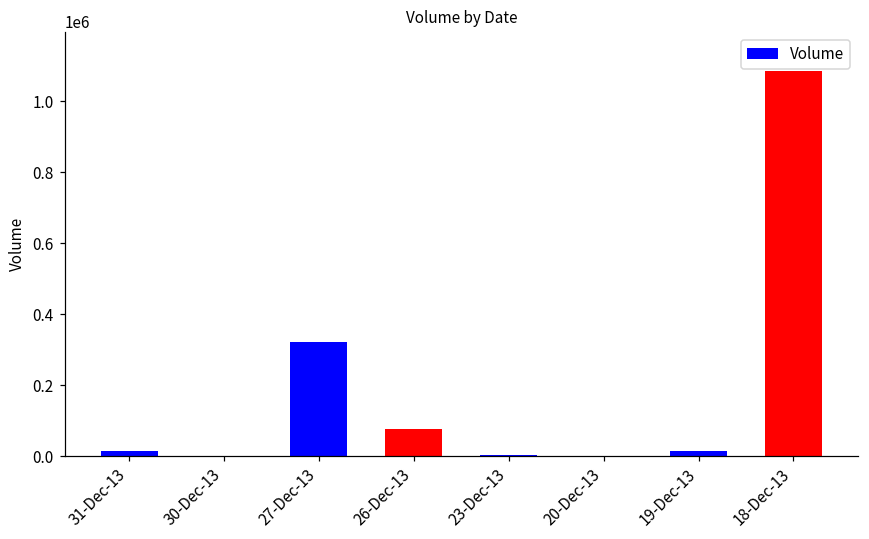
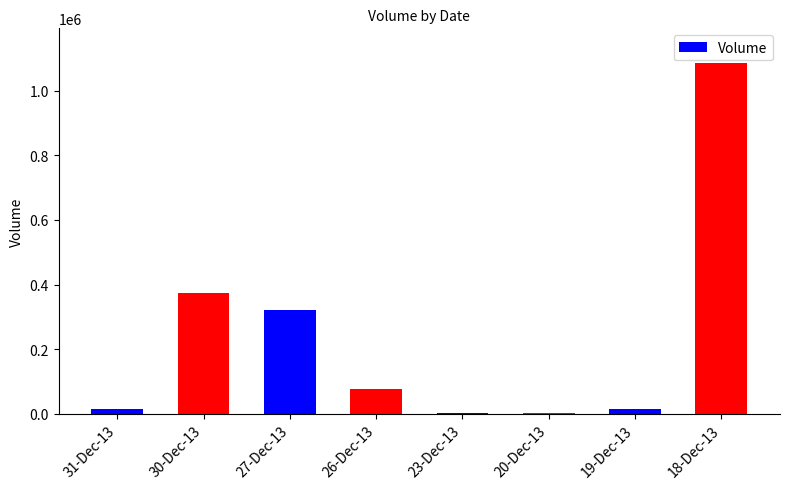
30-Dec-13: 0 -> 370000
